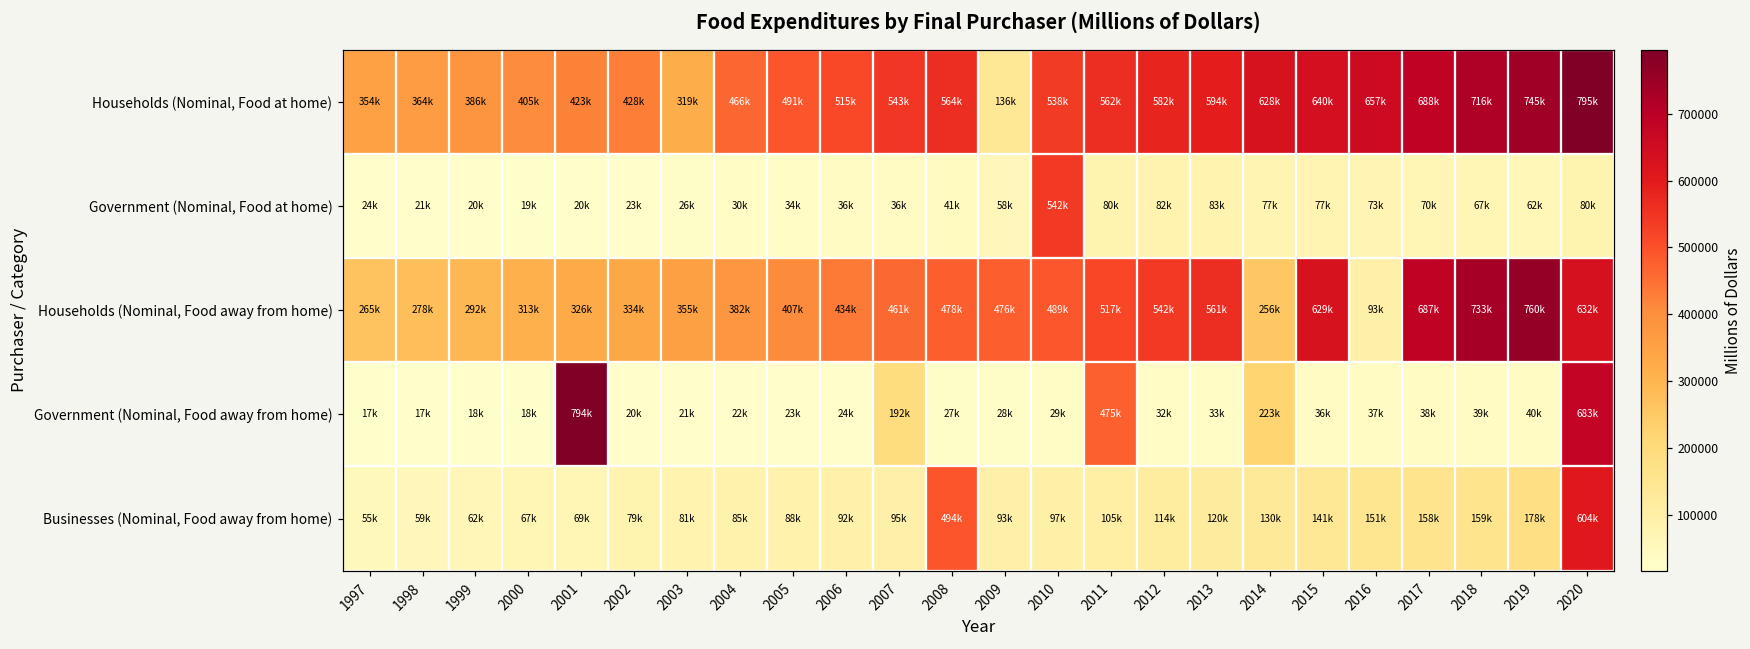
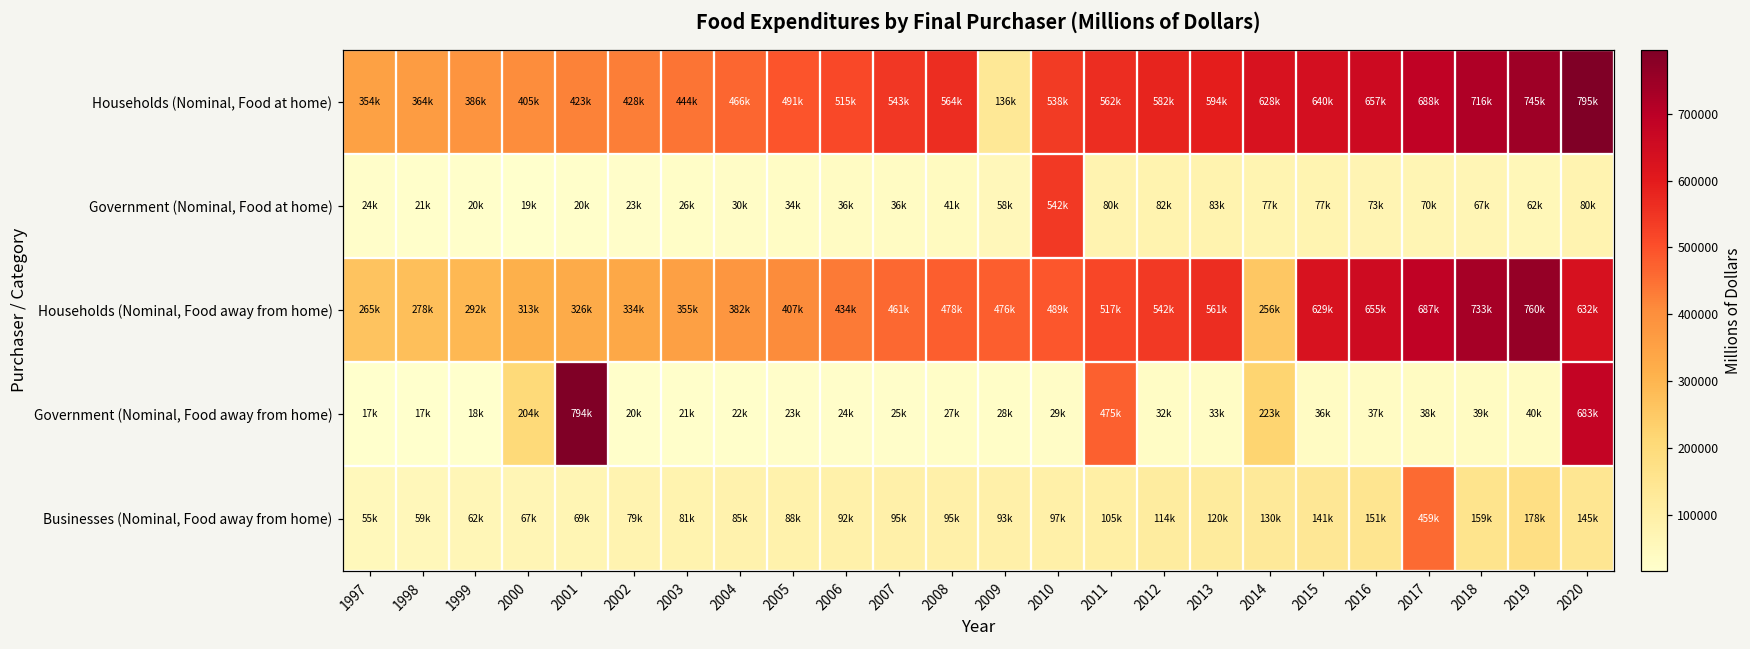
Households (Nominal, Food at home), 2003: 319k -> 444k
Households (Nominal, Food away from home), 2016: 93k -> 655k
Government (Nominal, Food away from home), 2000: 18k -> 204k
Government (Nominal, Food away from home), 2007: 192k -> 25k
Businesses (Nominal, Food away from home), 2008: 494k -> 95k
Businesses (Nominal, Food away from home), 2017: 158k -> 459k
Businesses (Nominal, Food away from home), 2020: 604k -> 145k
